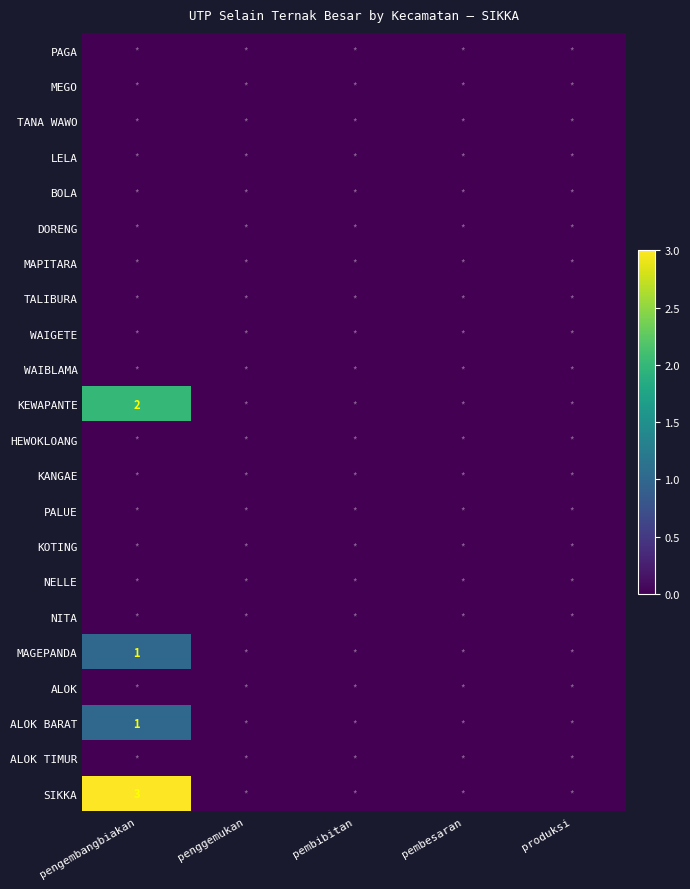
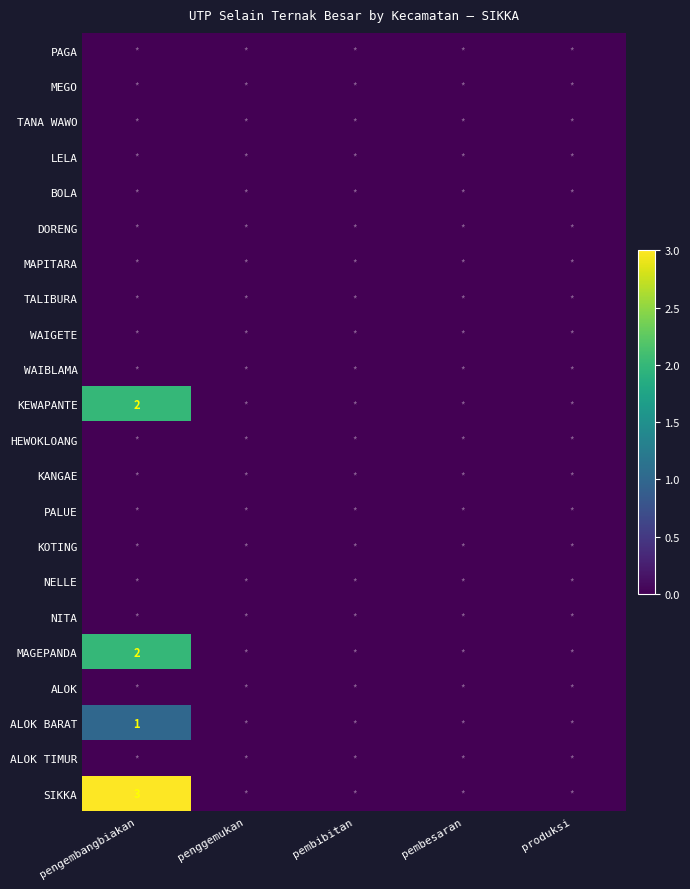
MAGEPANDA, pengembangbiakan: 1 -> 2
